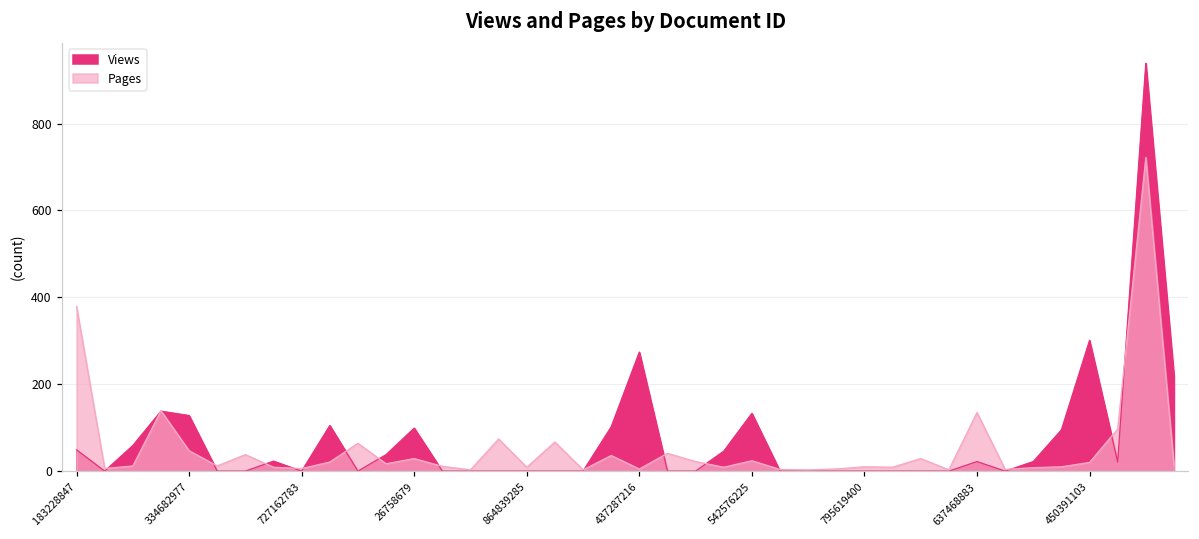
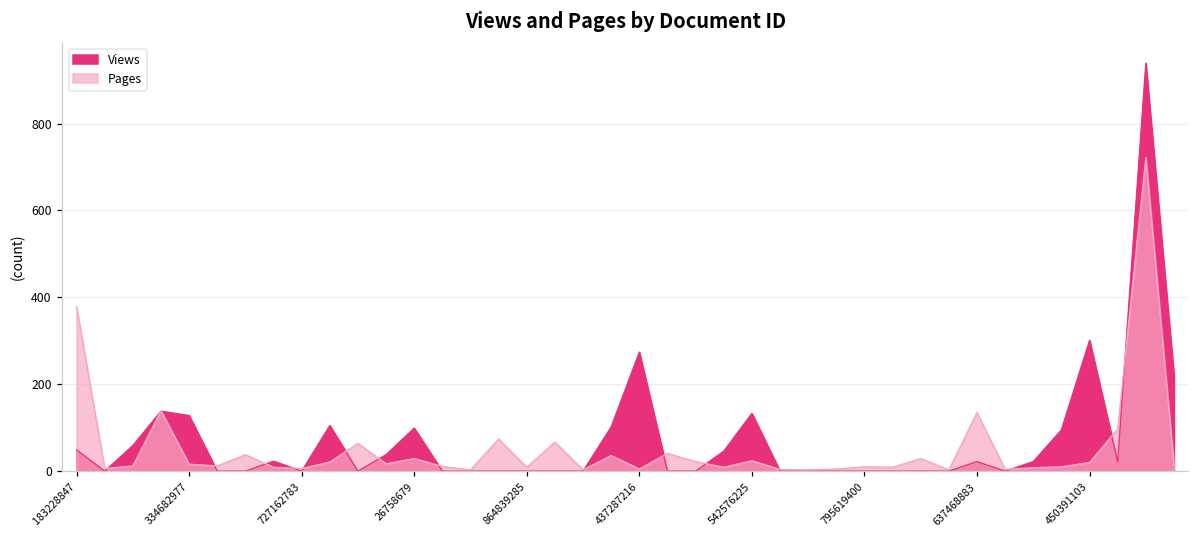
Pages, 334682977: 50 -> 20
